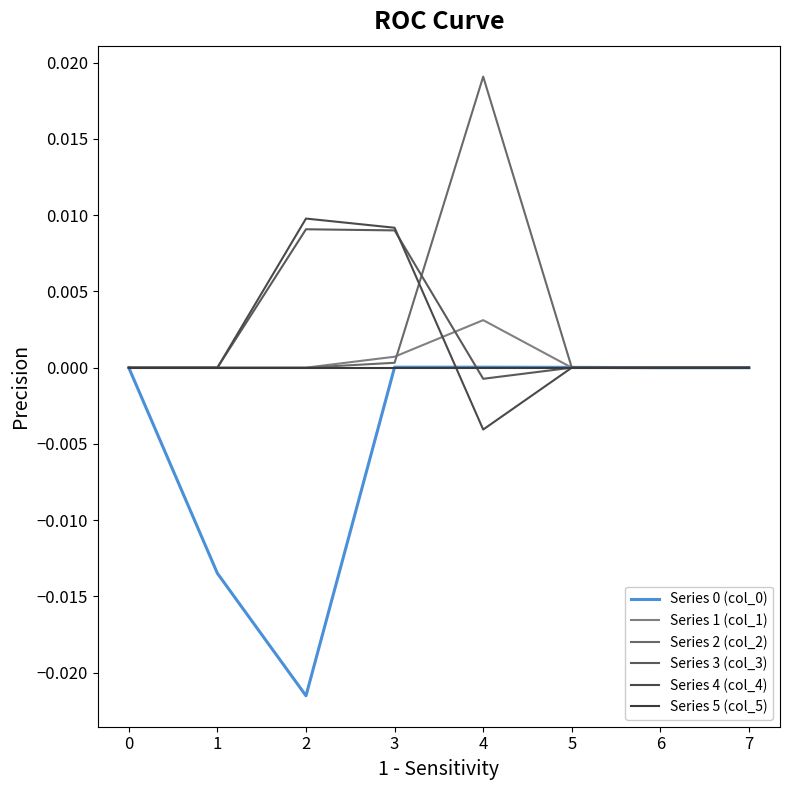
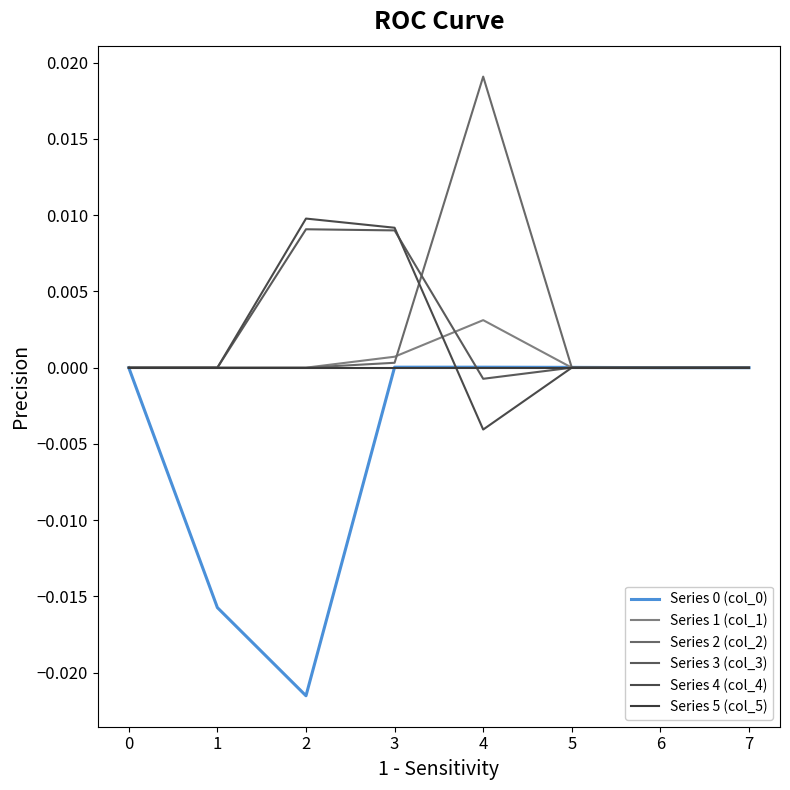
Series 0 (col_0), 1: -0.0135 -> -0.0157
